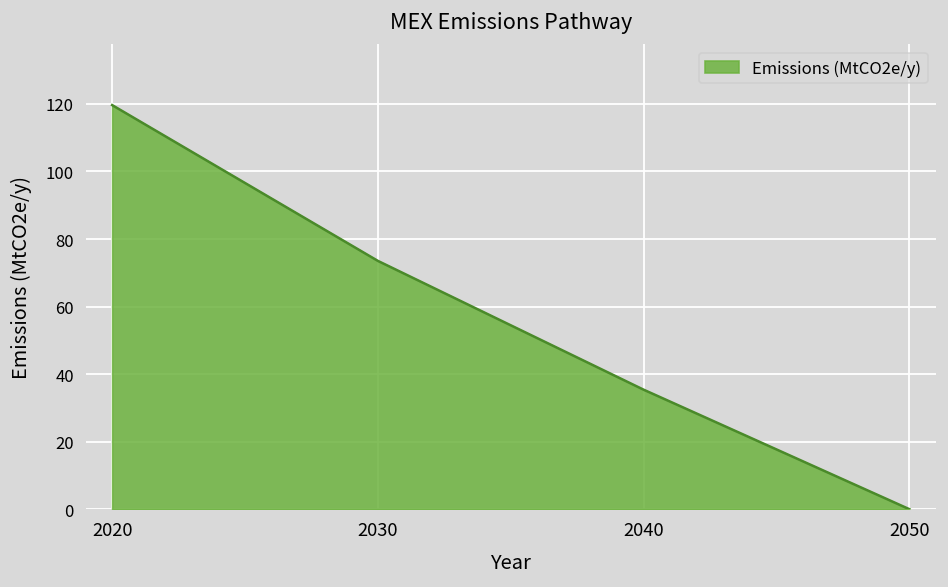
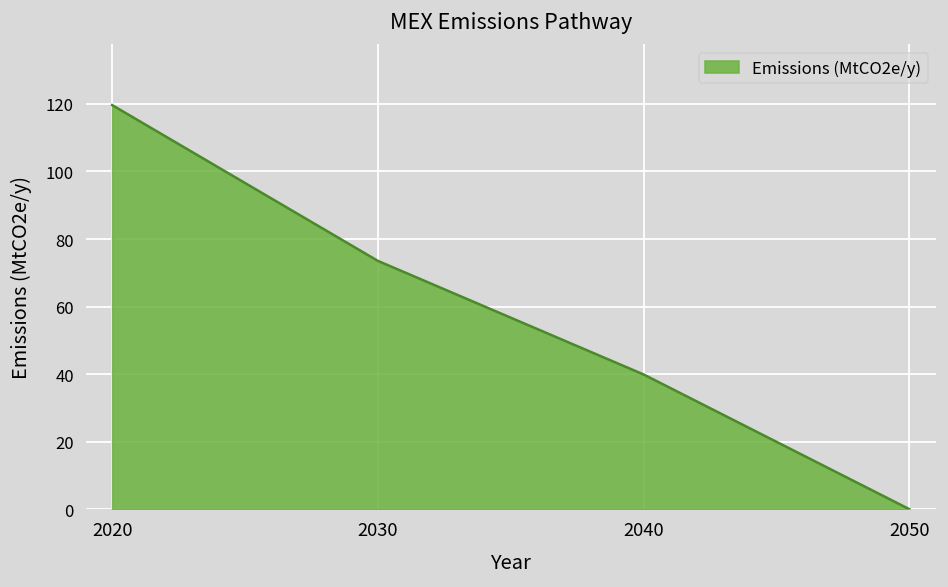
2040: 35 -> 40
